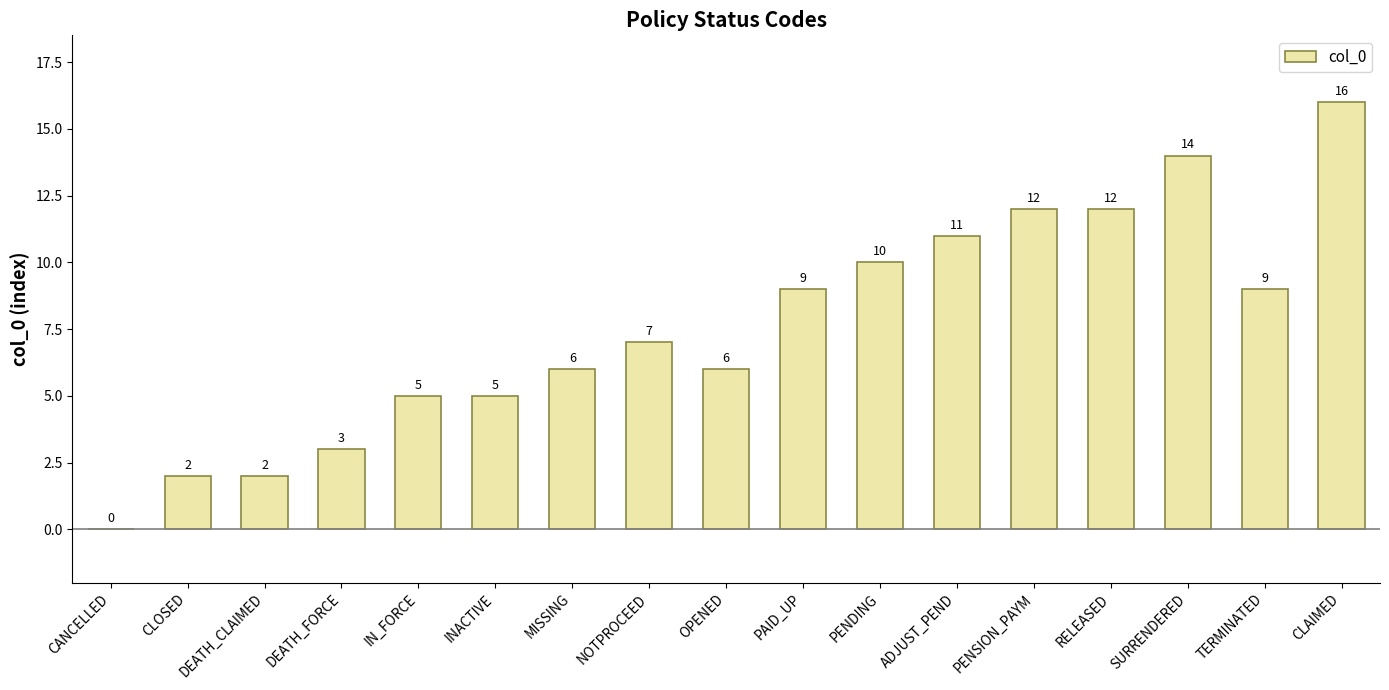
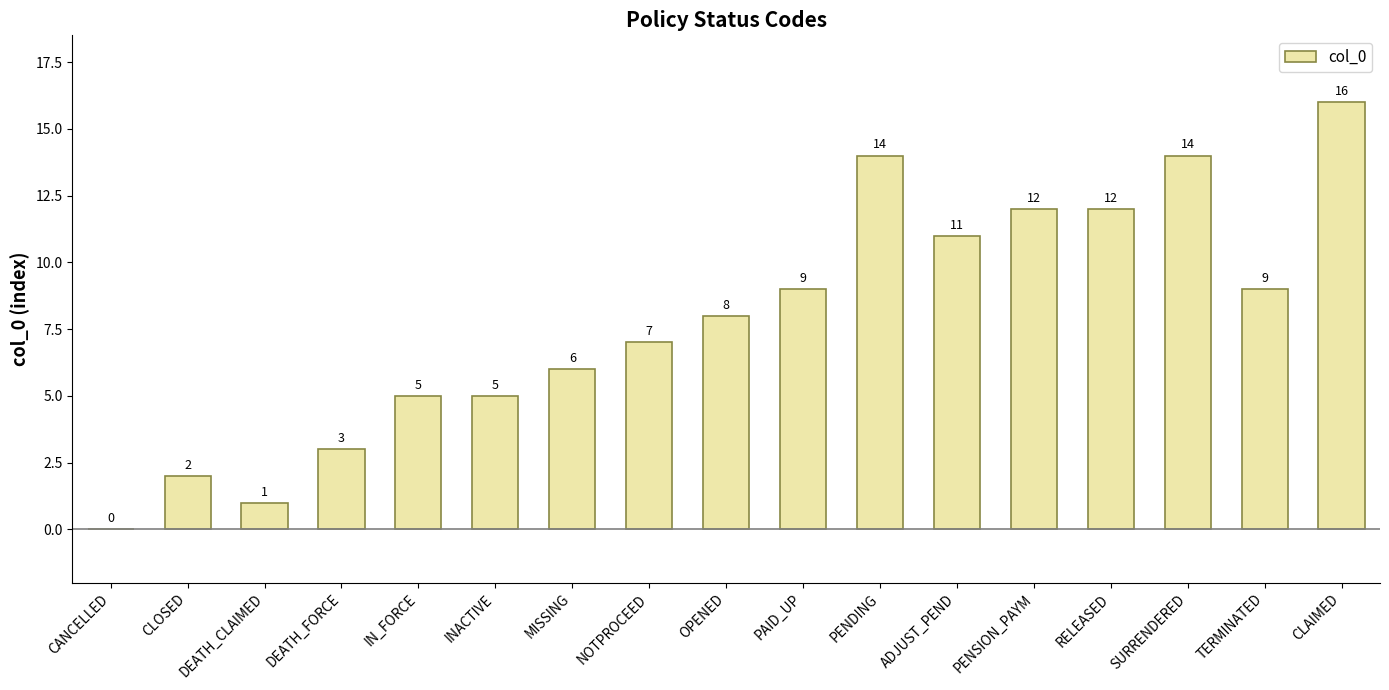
DEATH_CLAIMED: 2 -> 1
OPENED: 6 -> 8
PENDING: 10 -> 14
